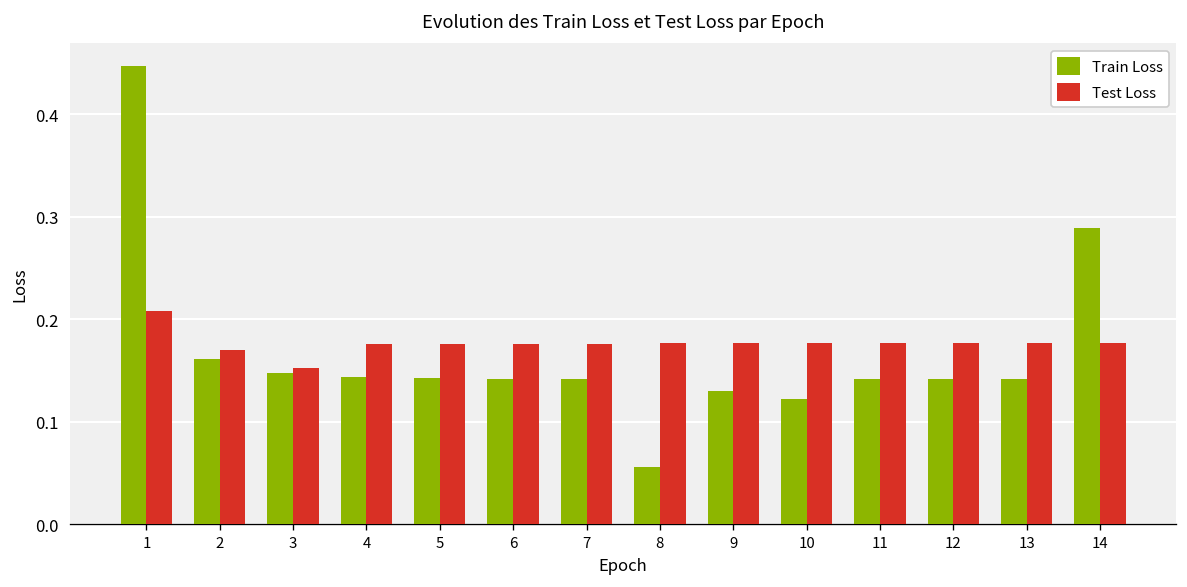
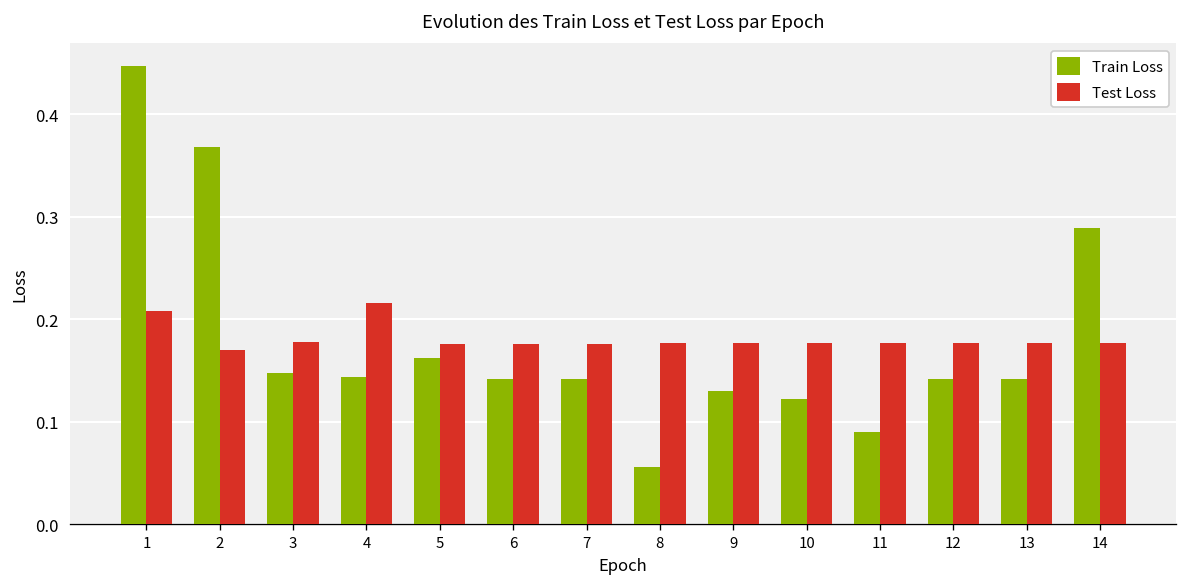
Train Loss, 2: 0.16 -> 0.37
Test Loss, 3: 0.15 -> 0.18
Test Loss, 4: 0.18 -> 0.22
Train Loss, 5: 0.14 -> 0.16
Train Loss, 11: 0.14 -> 0.09
